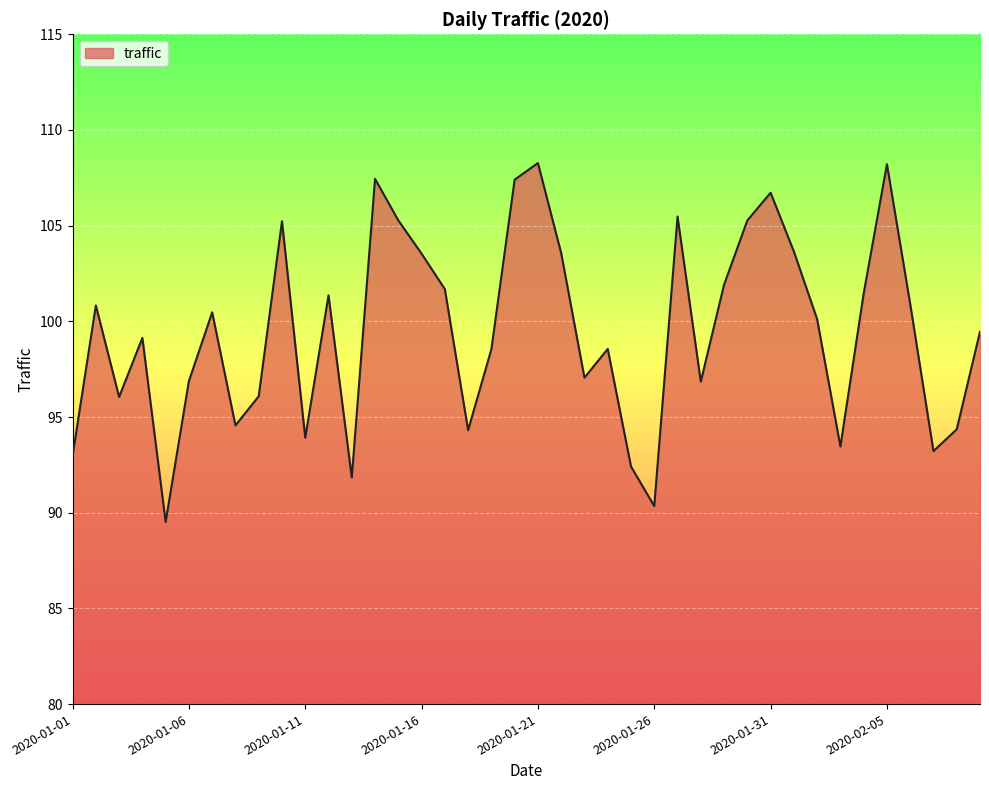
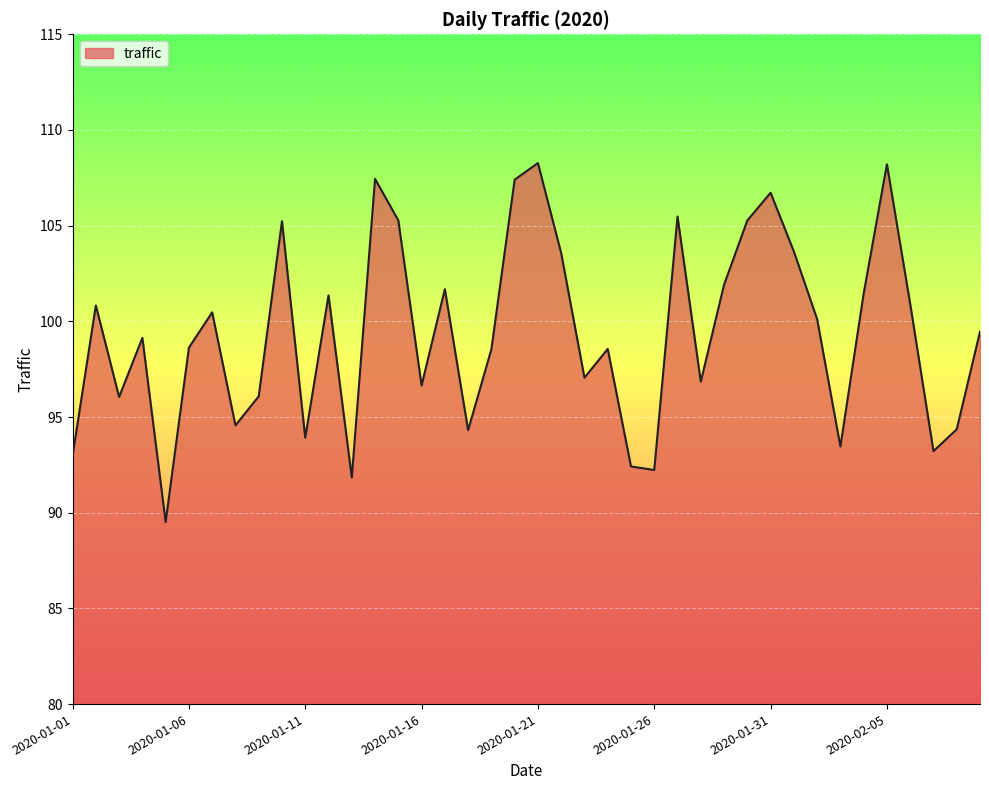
2020-01-06: 96.9 -> 98.6
2020-01-16: 103.5 -> 96.6
2020-01-26: 90.3 -> 92.2
